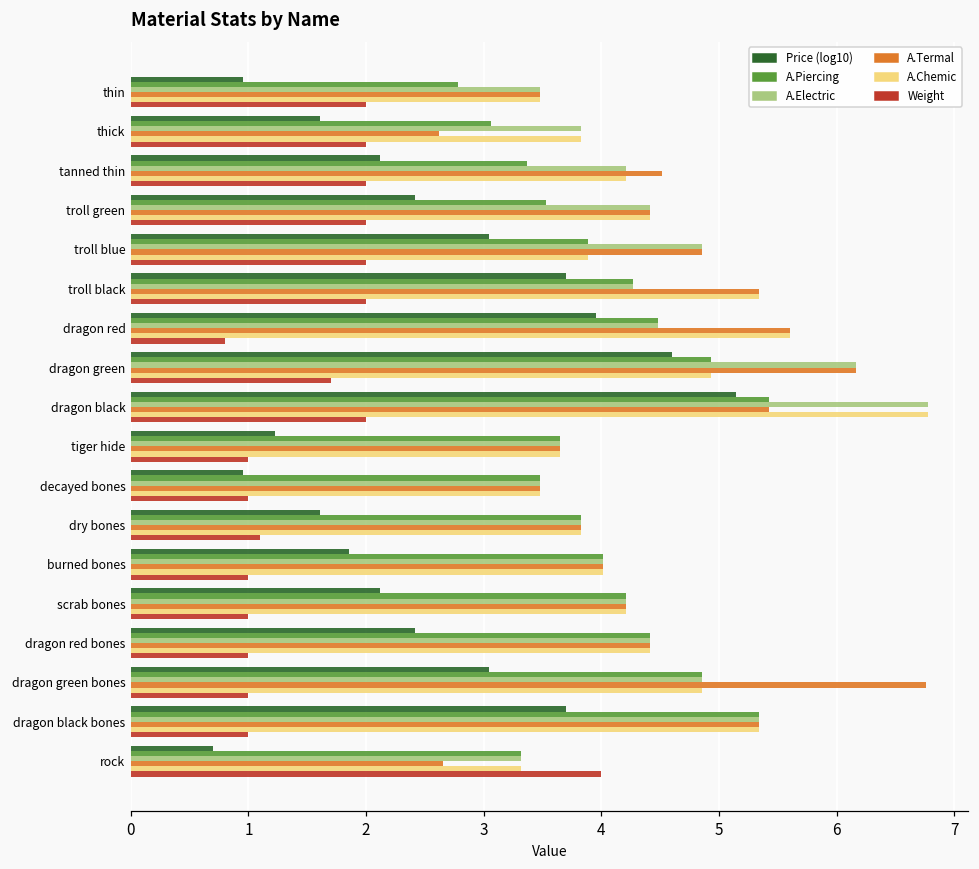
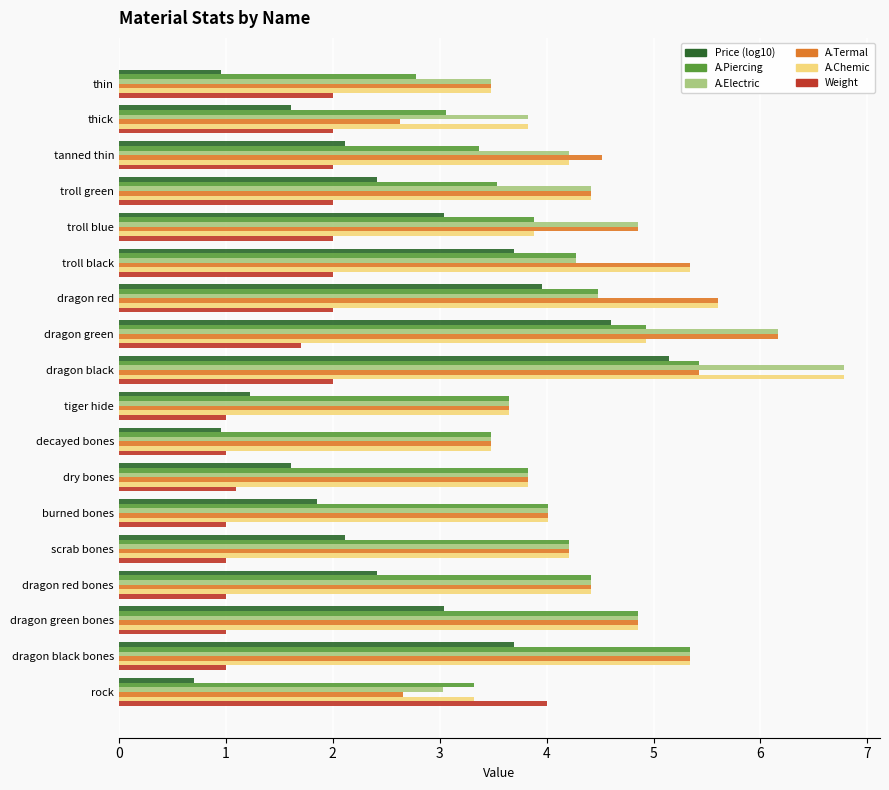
Weight, dragon red: 0.8 -> 2.0
A.Termal, dragon green bones: 6.76 -> 4.86
A.Electric, rock: 3.32 -> 3.03
